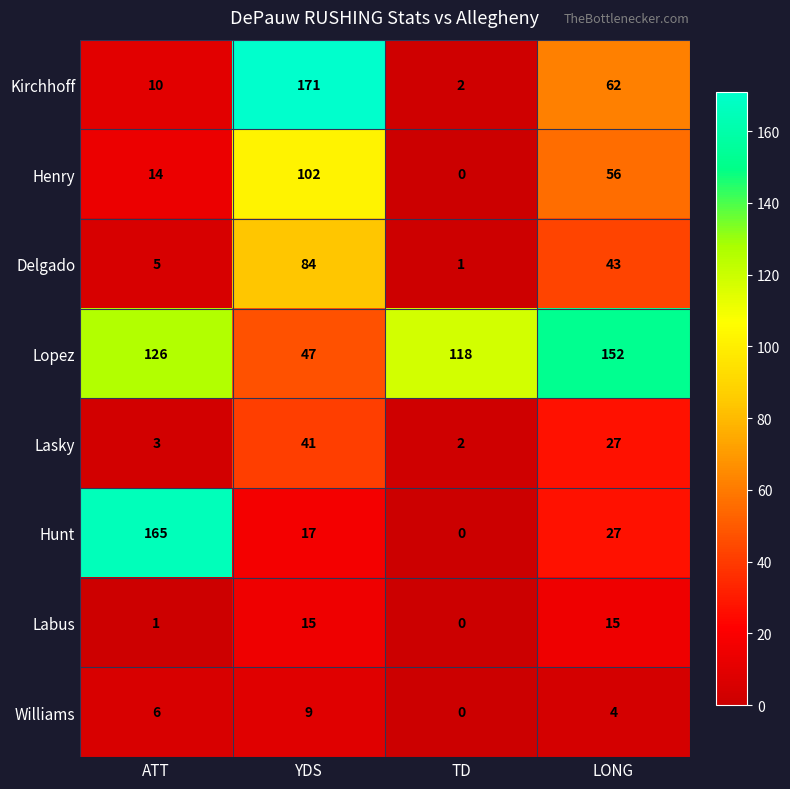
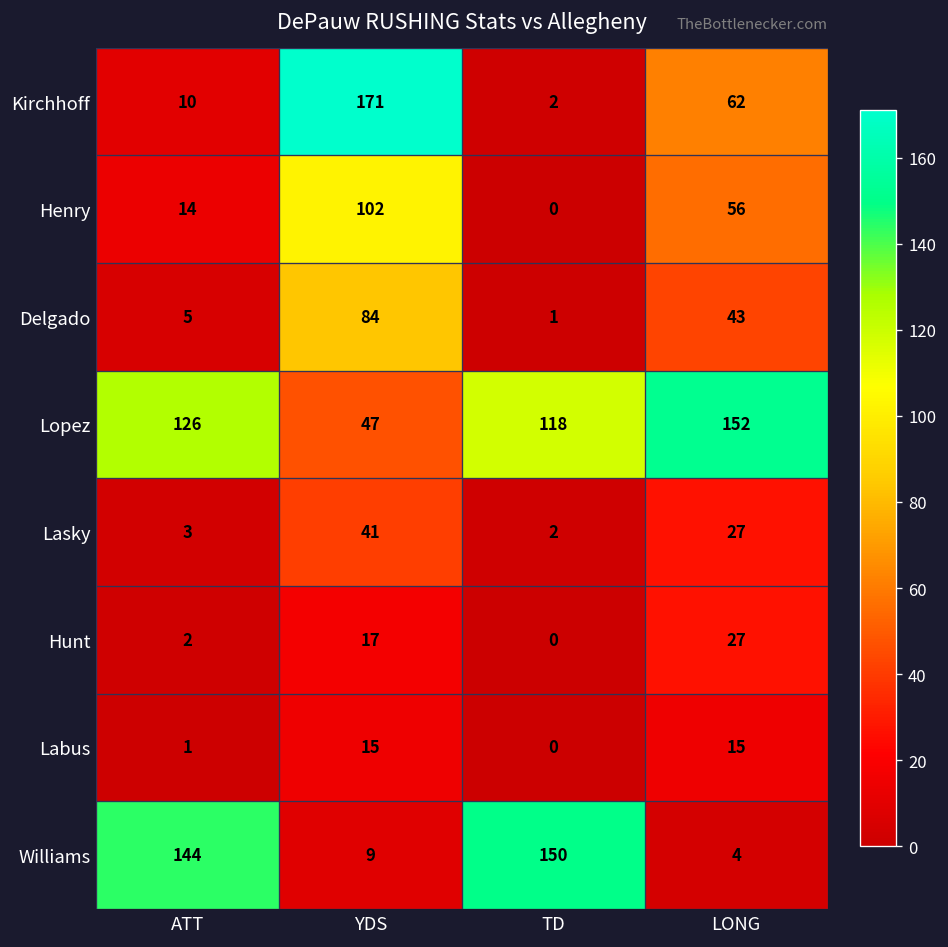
Hunt, ATT: 165 -> 2
Williams, ATT: 6 -> 144
Williams, TD: 0 -> 150
